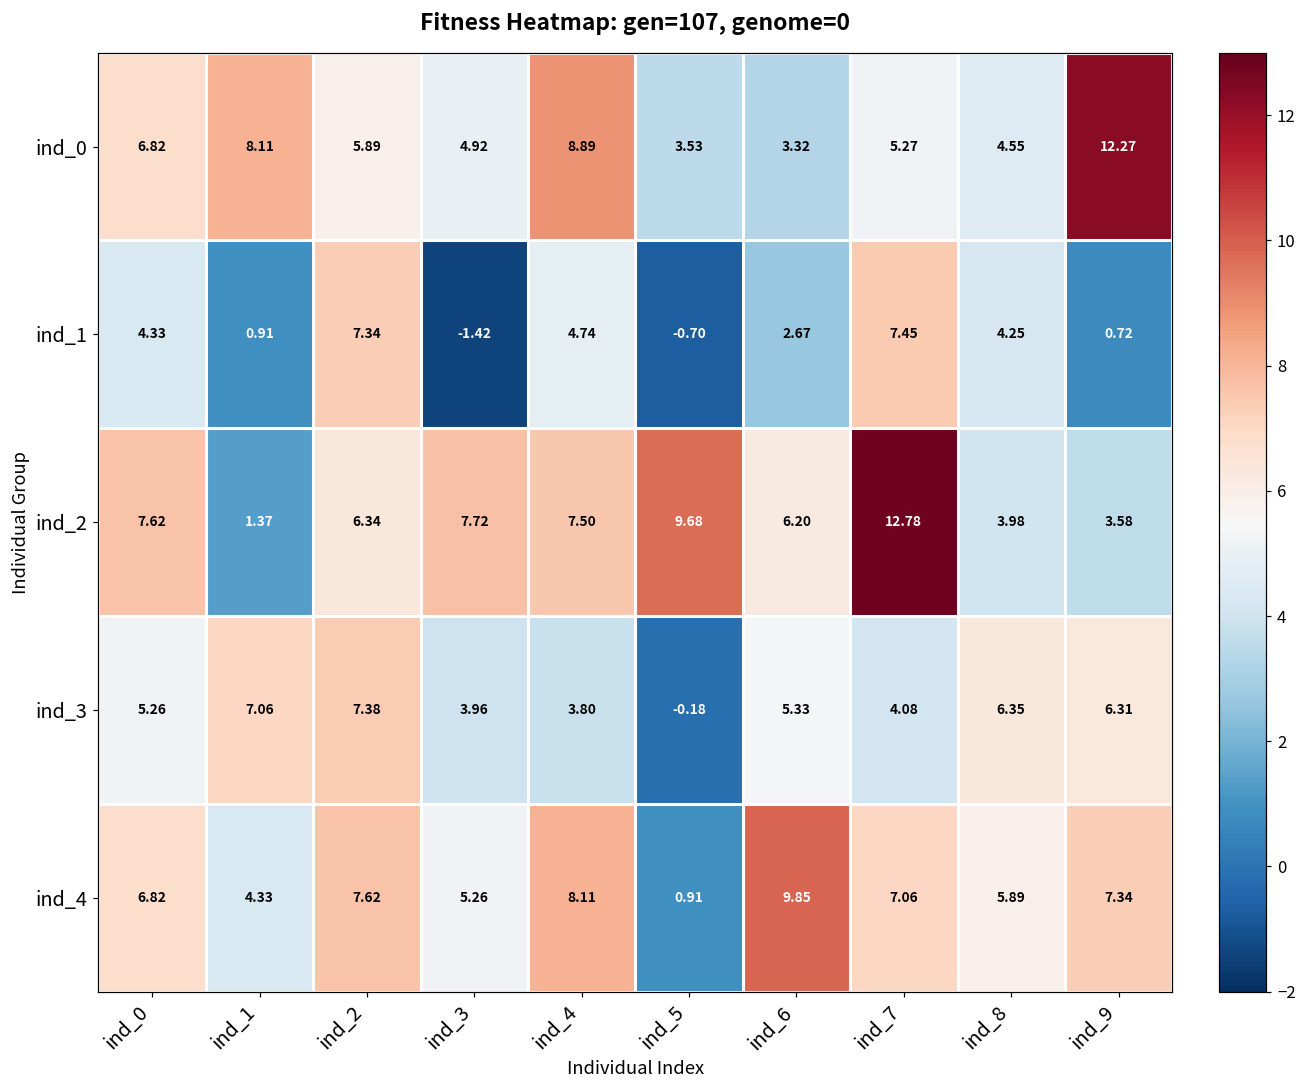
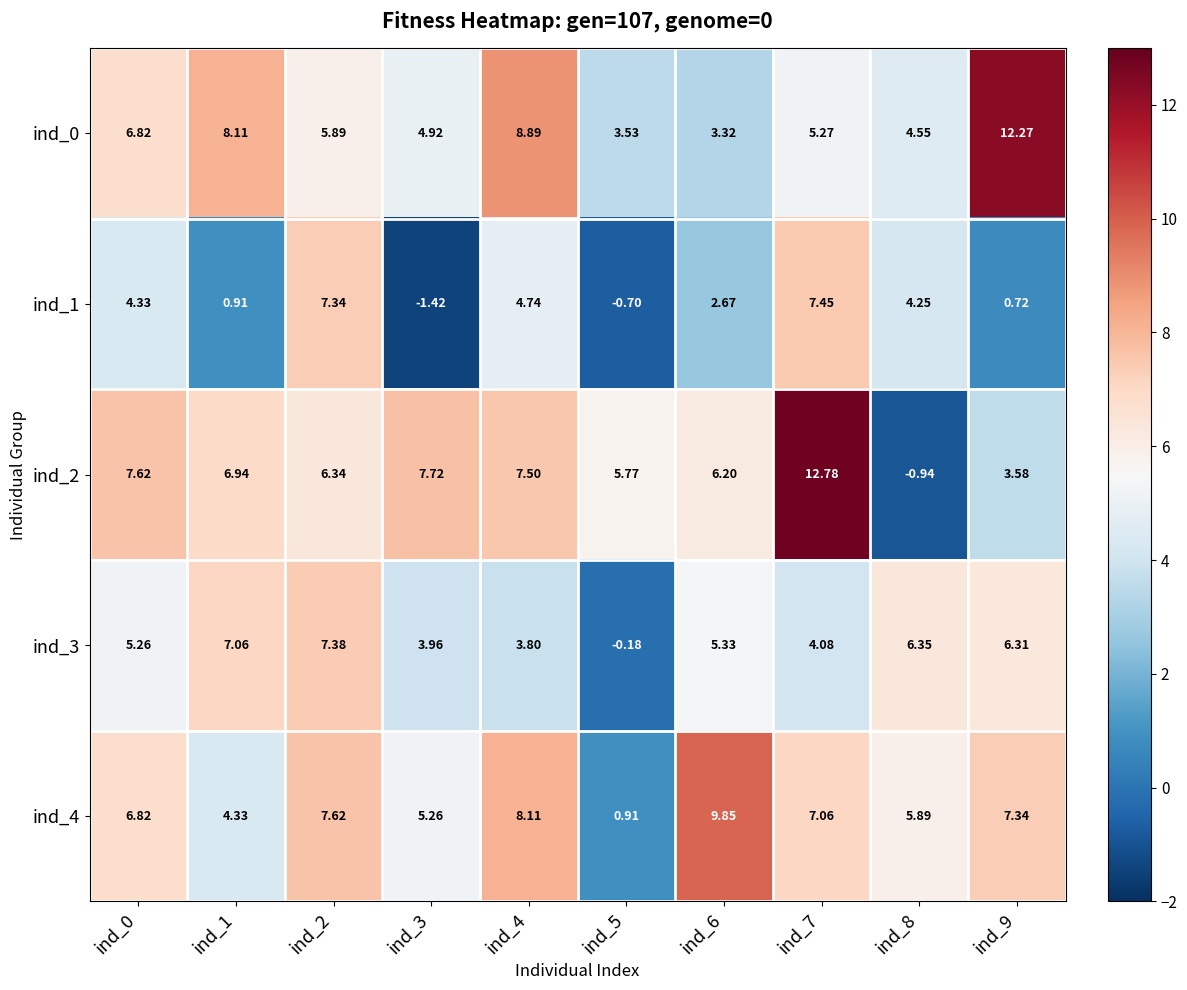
ind_2, ind_1: 1.37 -> 6.94
ind_2, ind_5: 9.68 -> 5.77
ind_2, ind_8: 3.98 -> -0.94
